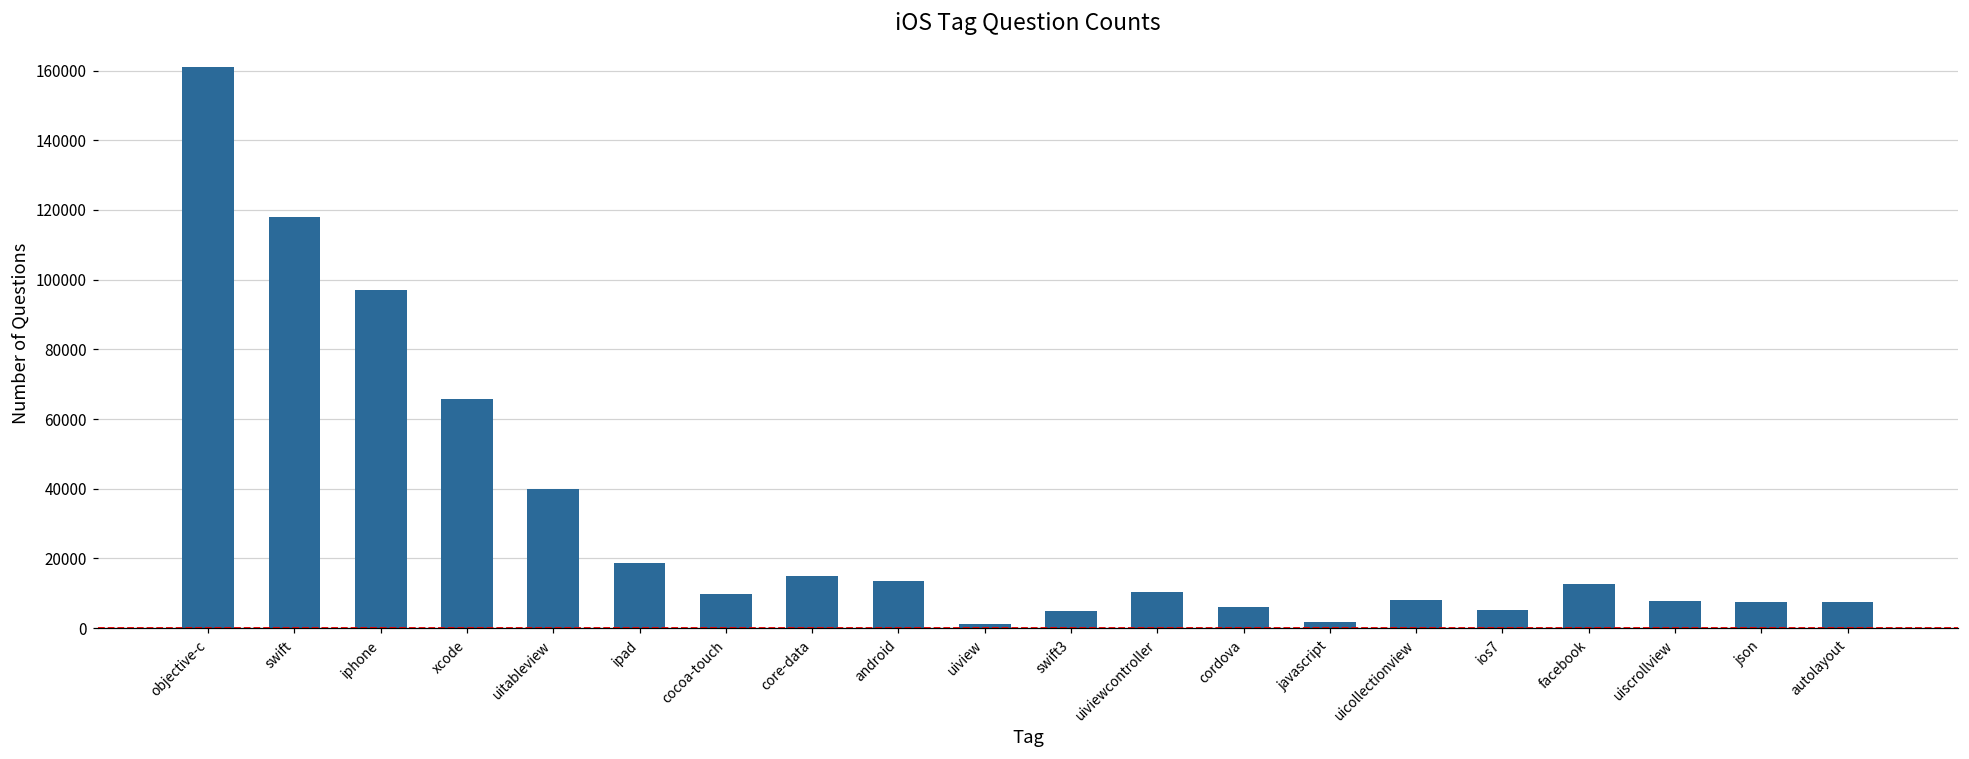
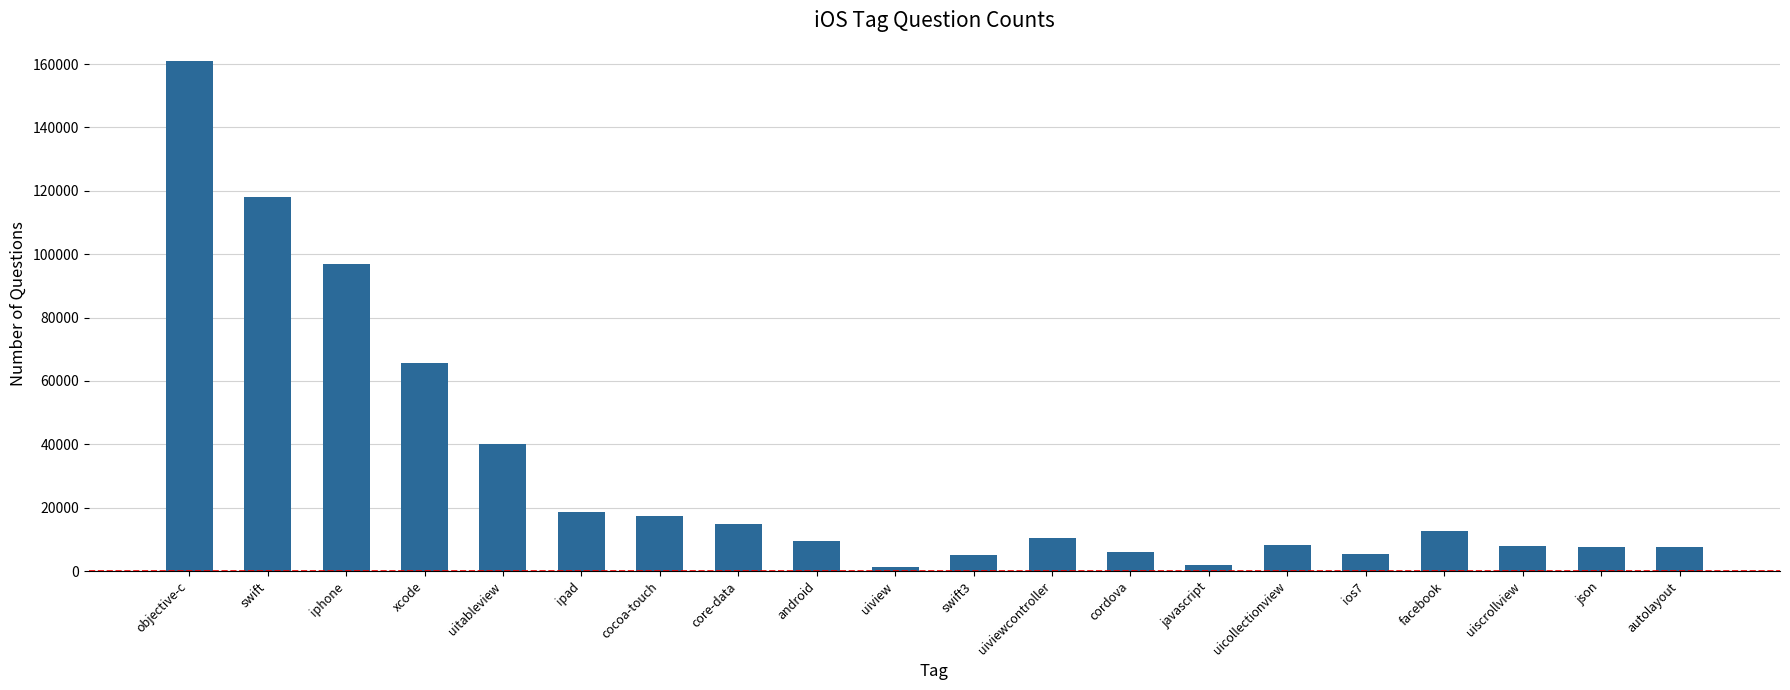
cocoa-touch: 10000 -> 17000
android: 14000 -> 9000
